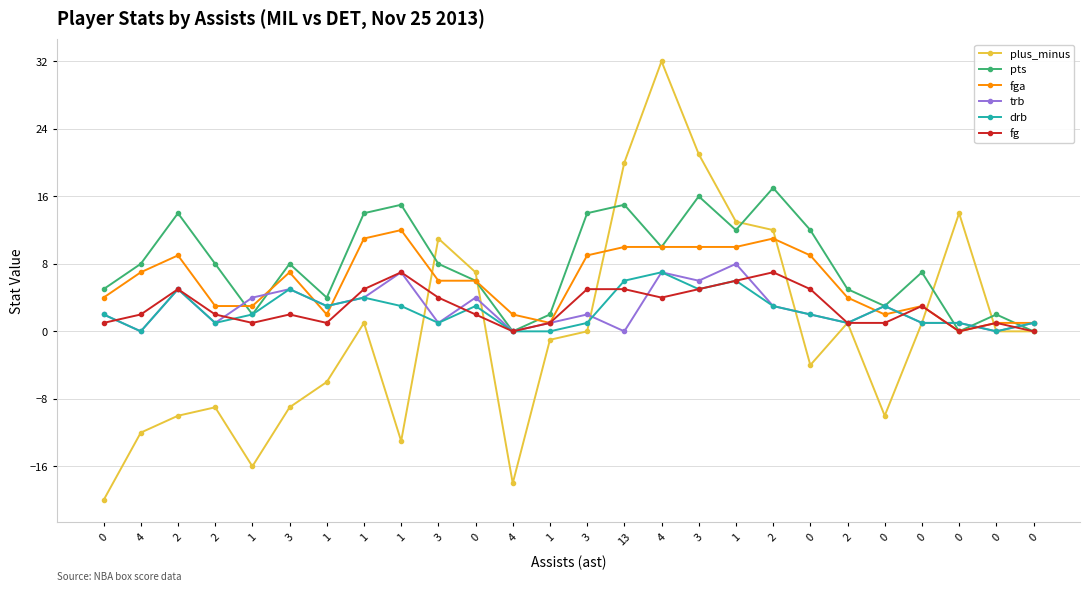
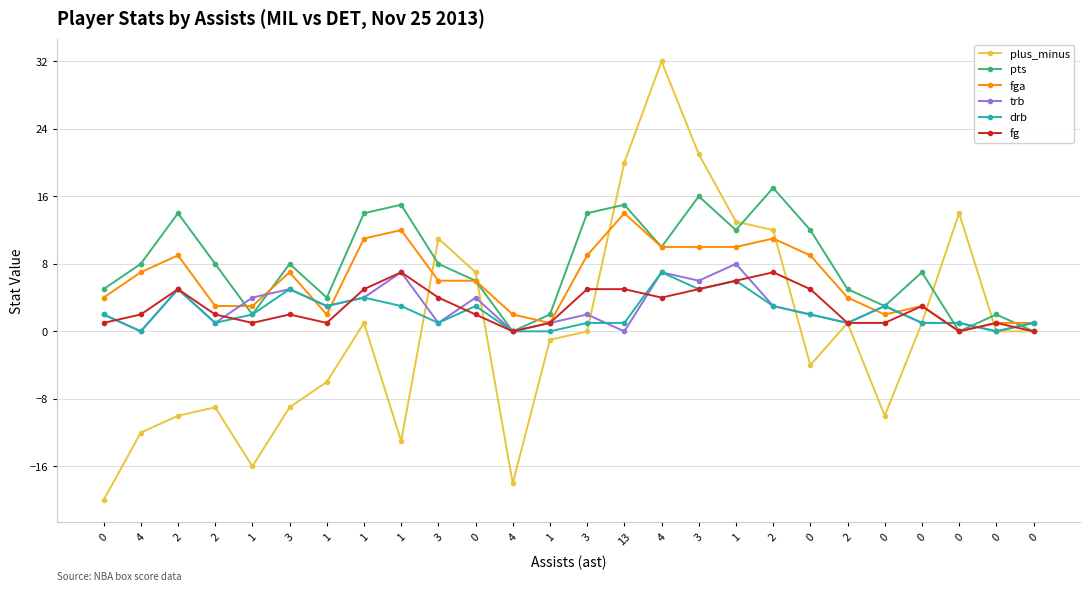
fga, 13: 10 -> 14
drb, 13: 6 -> 1
